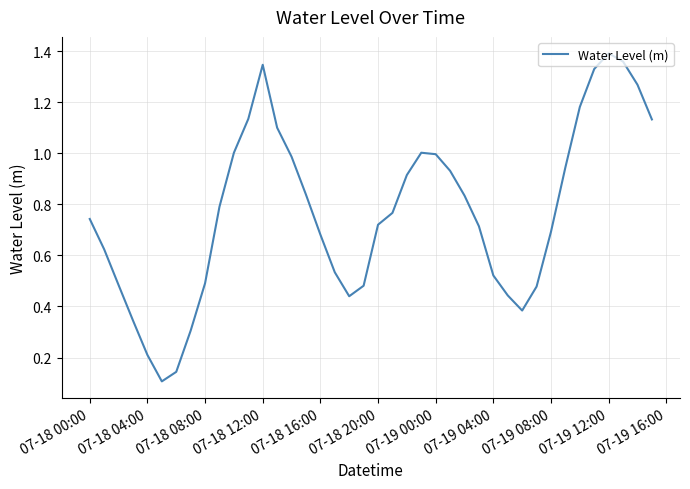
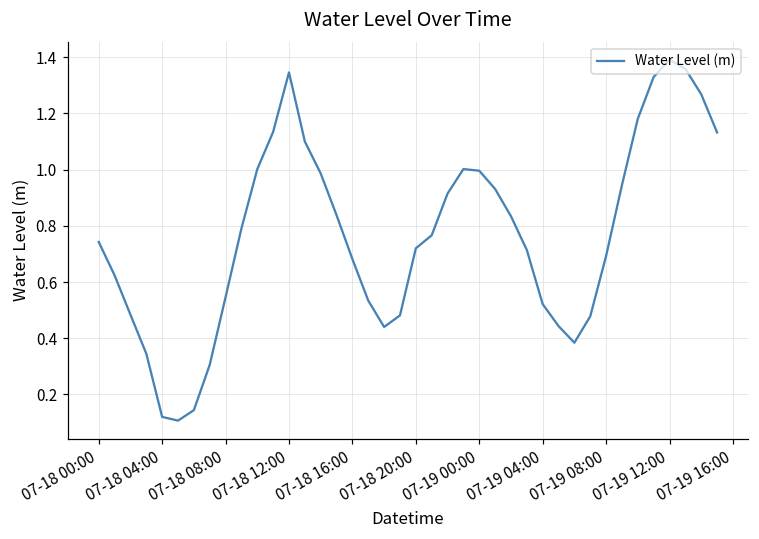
07-18 04:00: 0.21 -> 0.12
07-18 08:00: 0.49 -> 0.55
